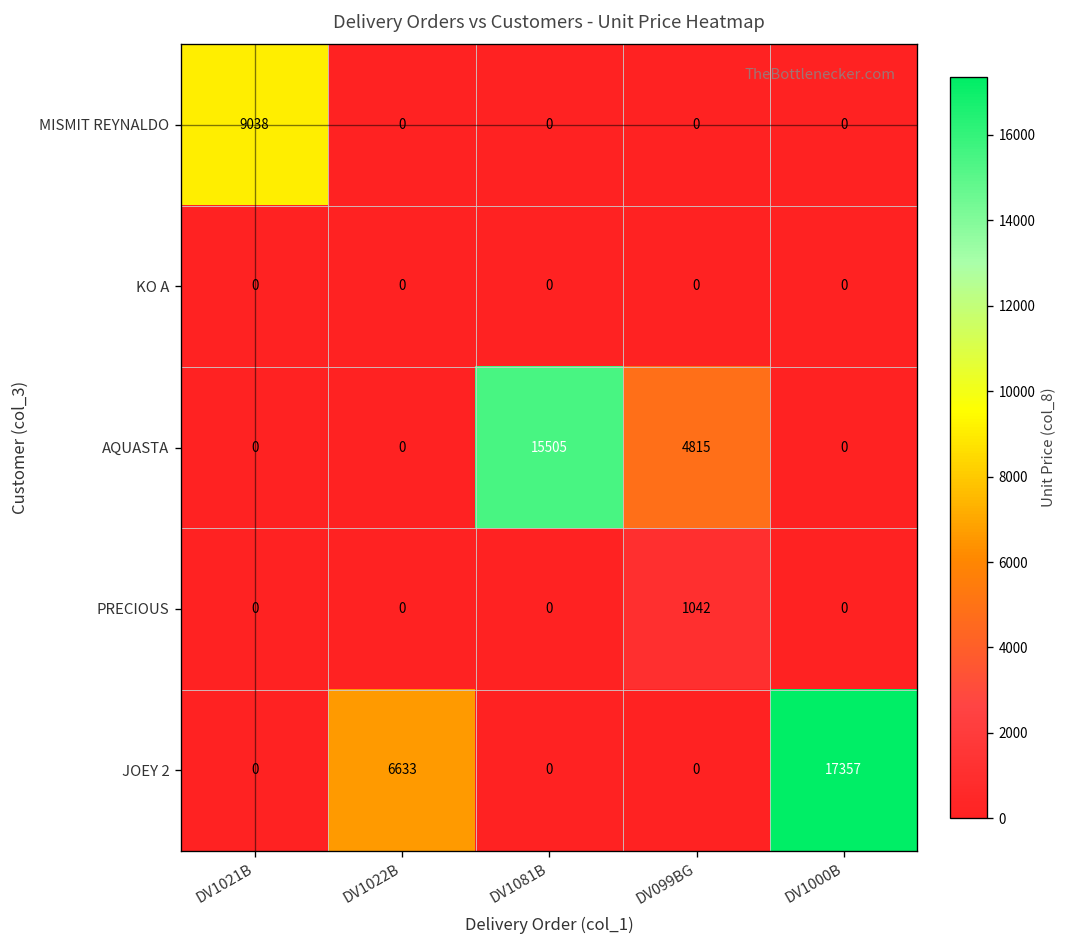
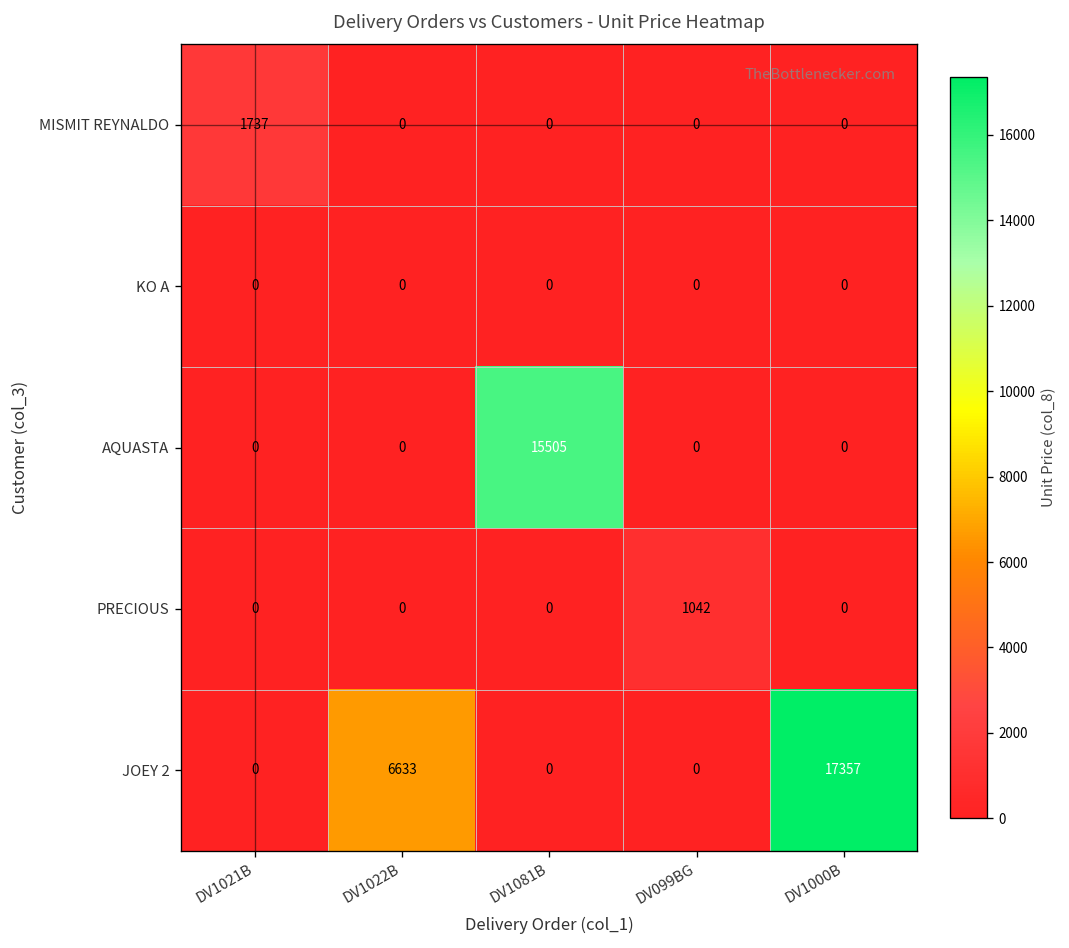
MISMIT REYNALDO, DV1021B: 9038 -> 1737
AQUASTA, DV099BG: 4815 -> 0
